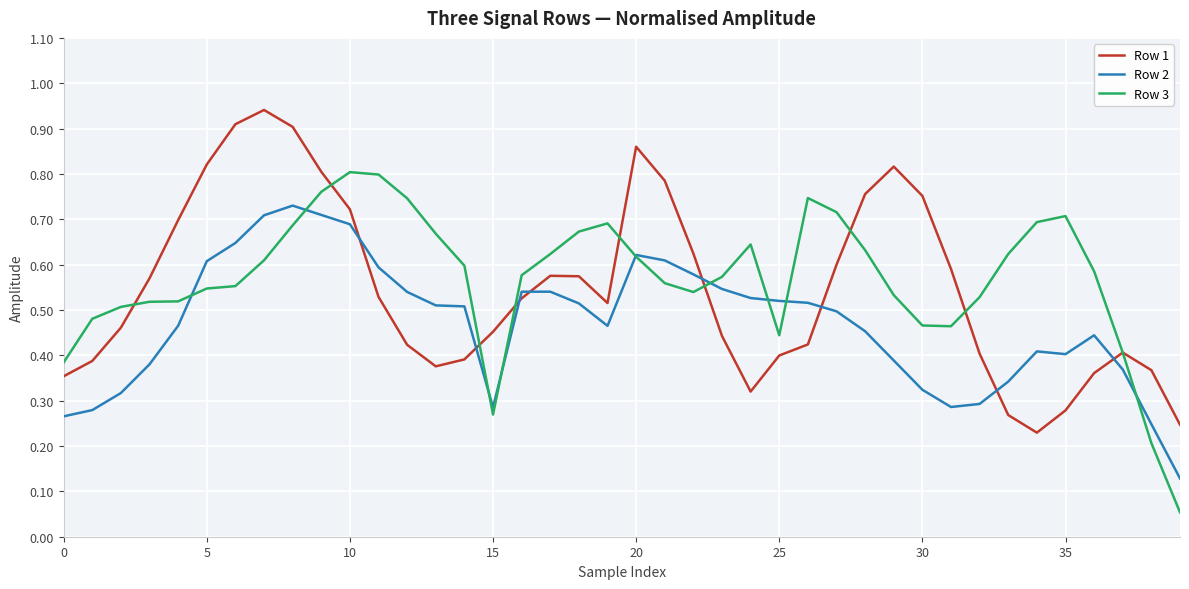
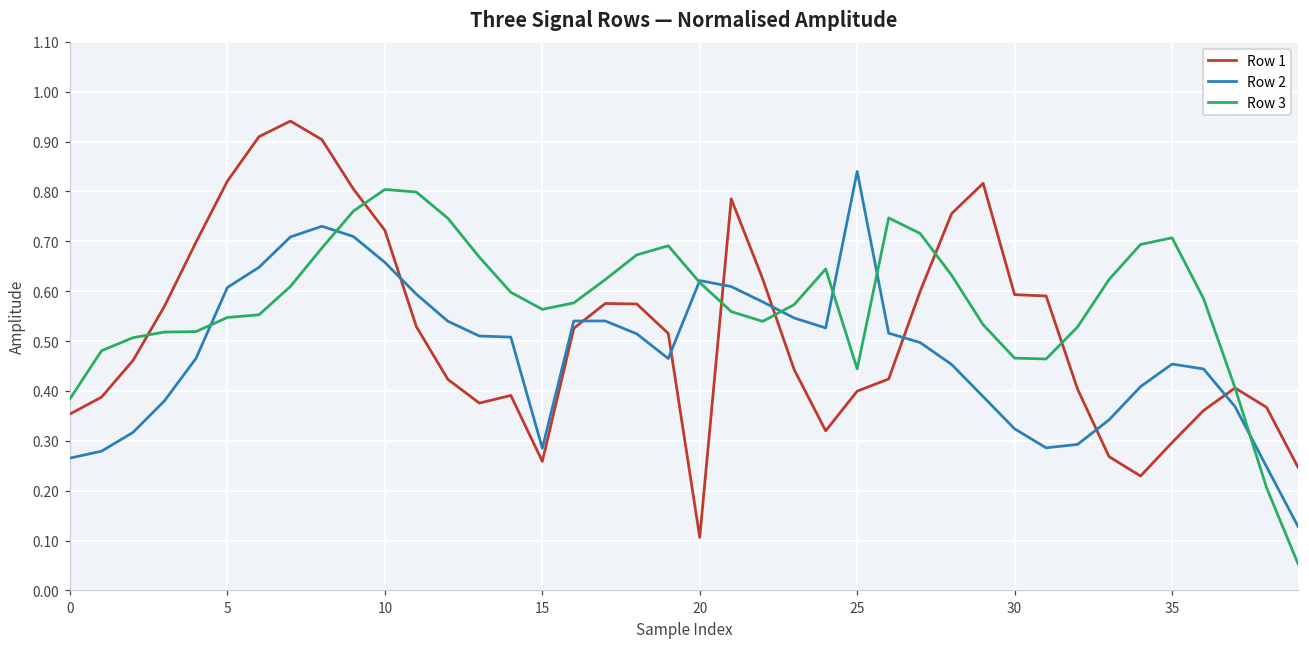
Row 2, 10: 0.69 -> 0.66
Row 1, 15: 0.45 -> 0.26
Row 3, 15: 0.27 -> 0.56
Row 1, 20: 0.86 -> 0.11
Row 2, 25: 0.52 -> 0.84
Row 1, 30: 0.75 -> 0.59
Row 1, 35: 0.28 -> 0.30
Row 2, 35: 0.40 -> 0.45
